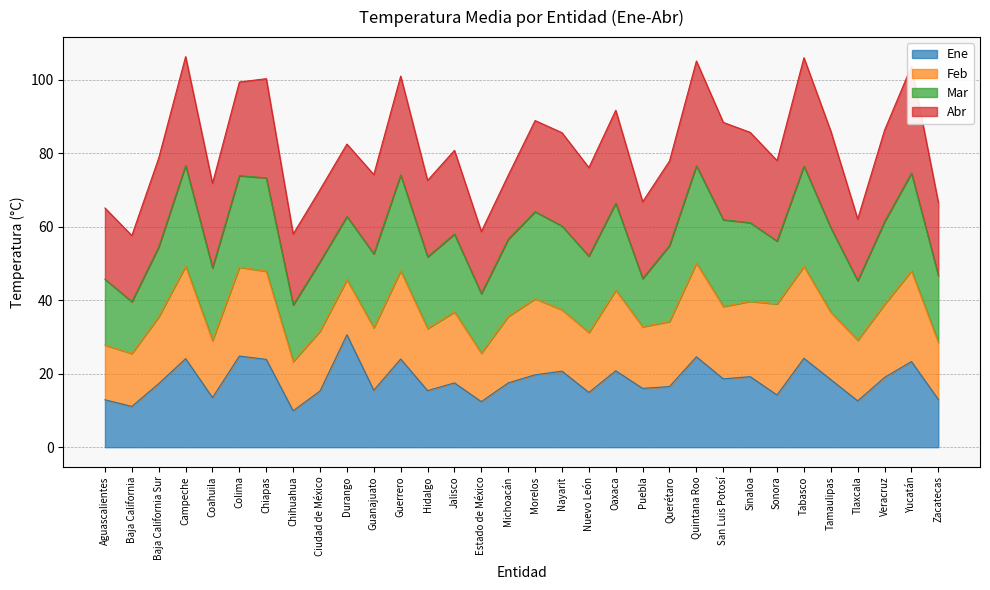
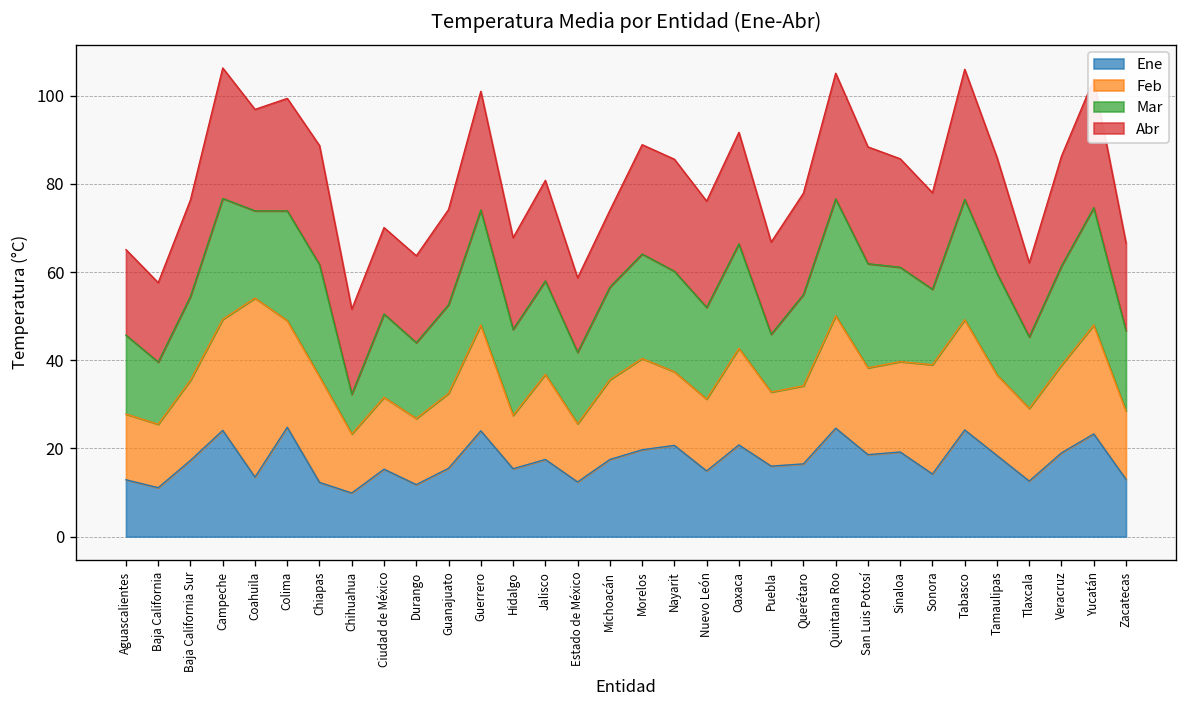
Abr, Baja California Sur: 24 -> 22
Feb, Coahuila: 16 -> 41
Ene, Chiapas: 24 -> 12
Mar, Chihuahua: 15 -> 9
Ene, Durango: 31 -> 12
Feb, Hidalgo: 17 -> 12
